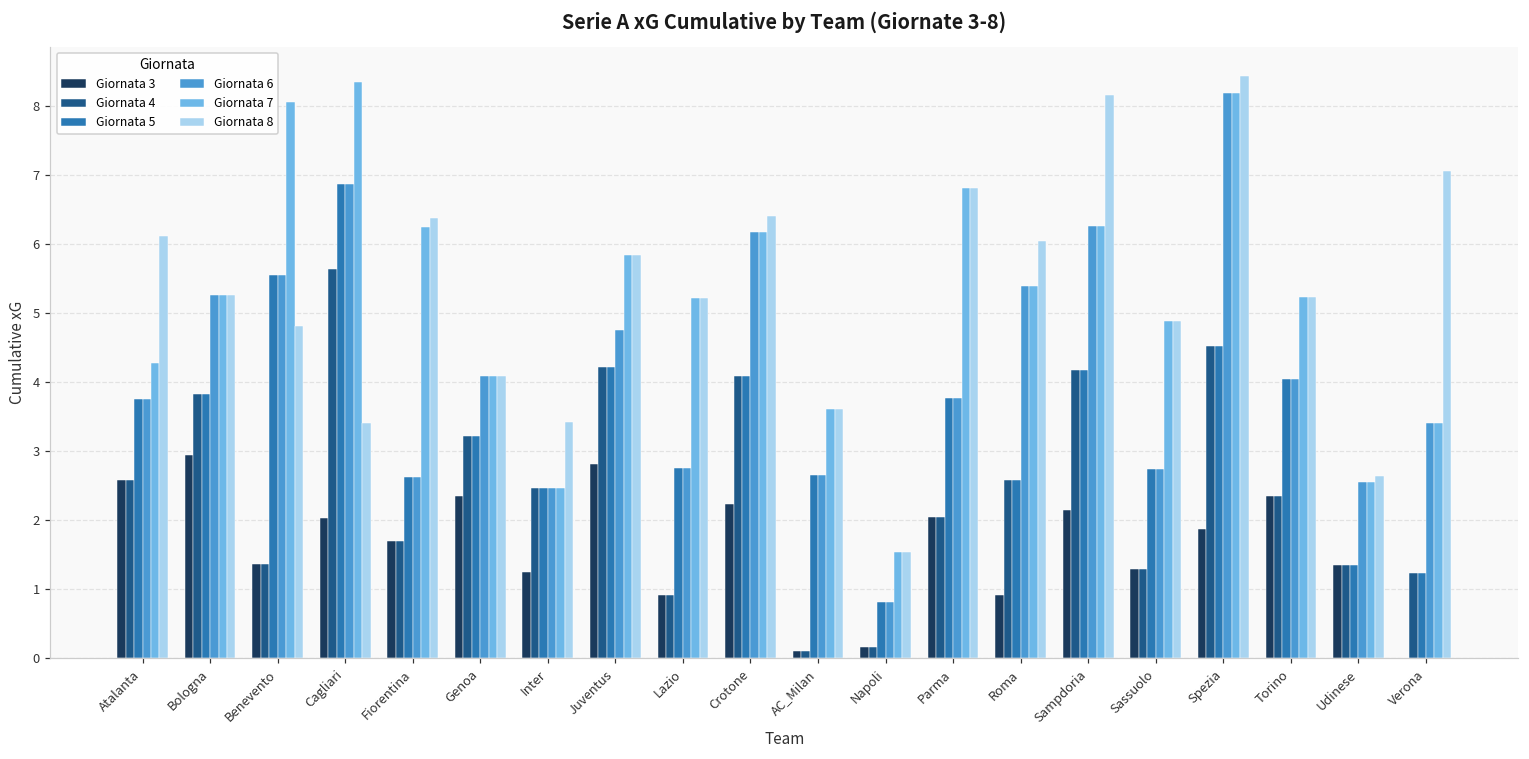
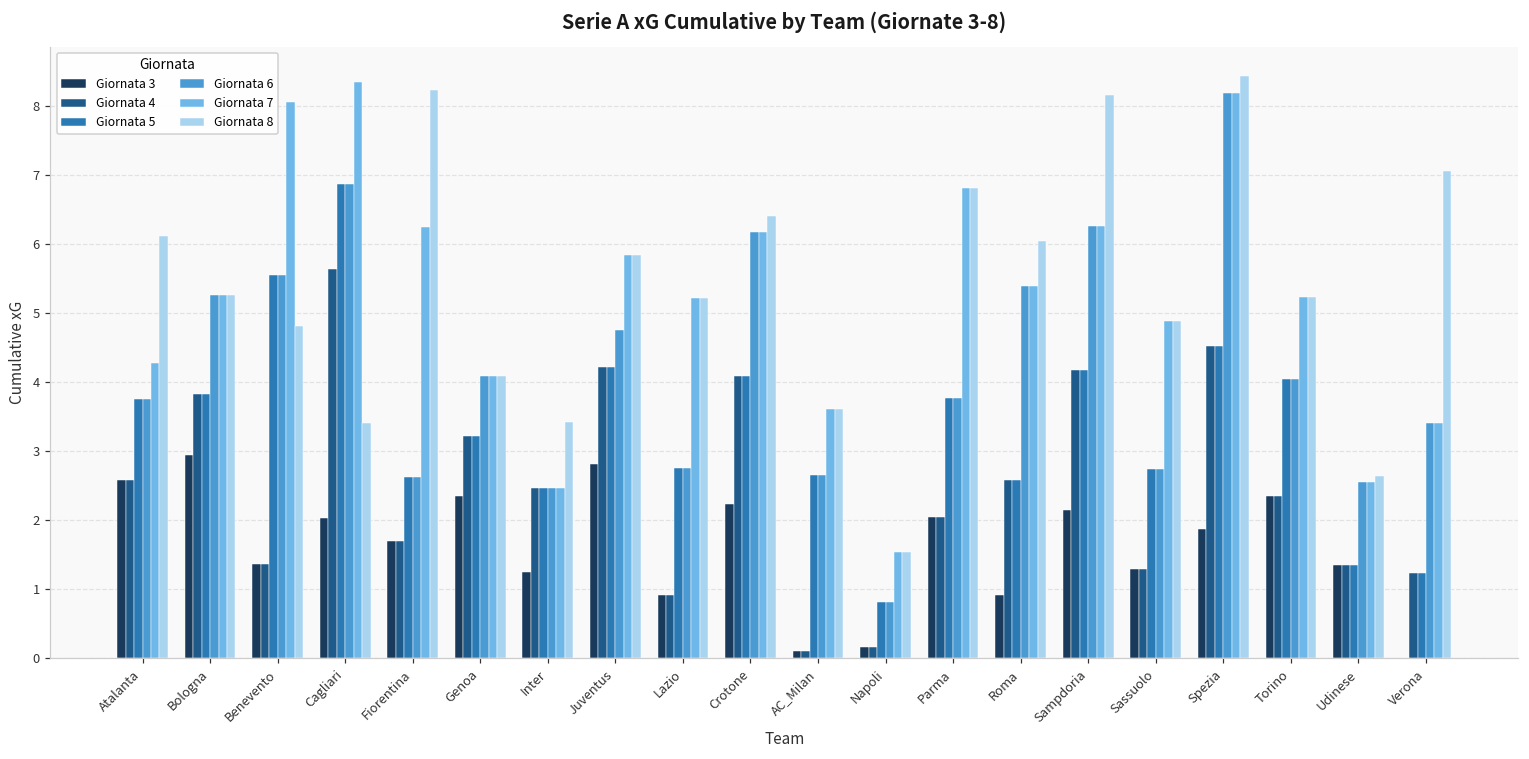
Giornata 8, Fiorentina: 6.4 -> 8.2
